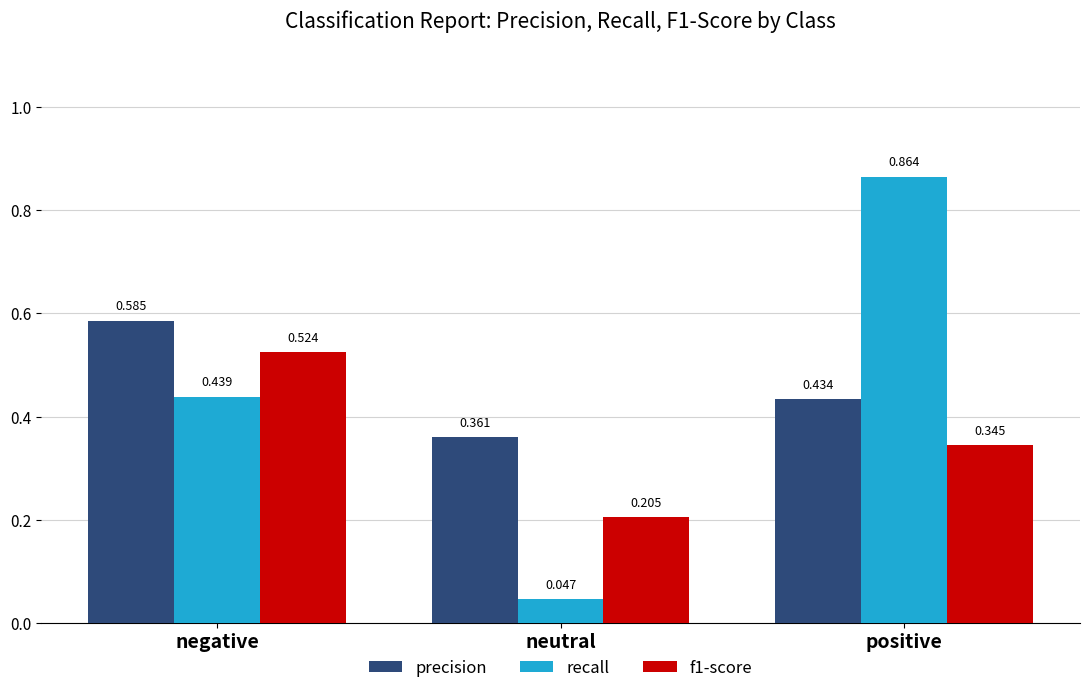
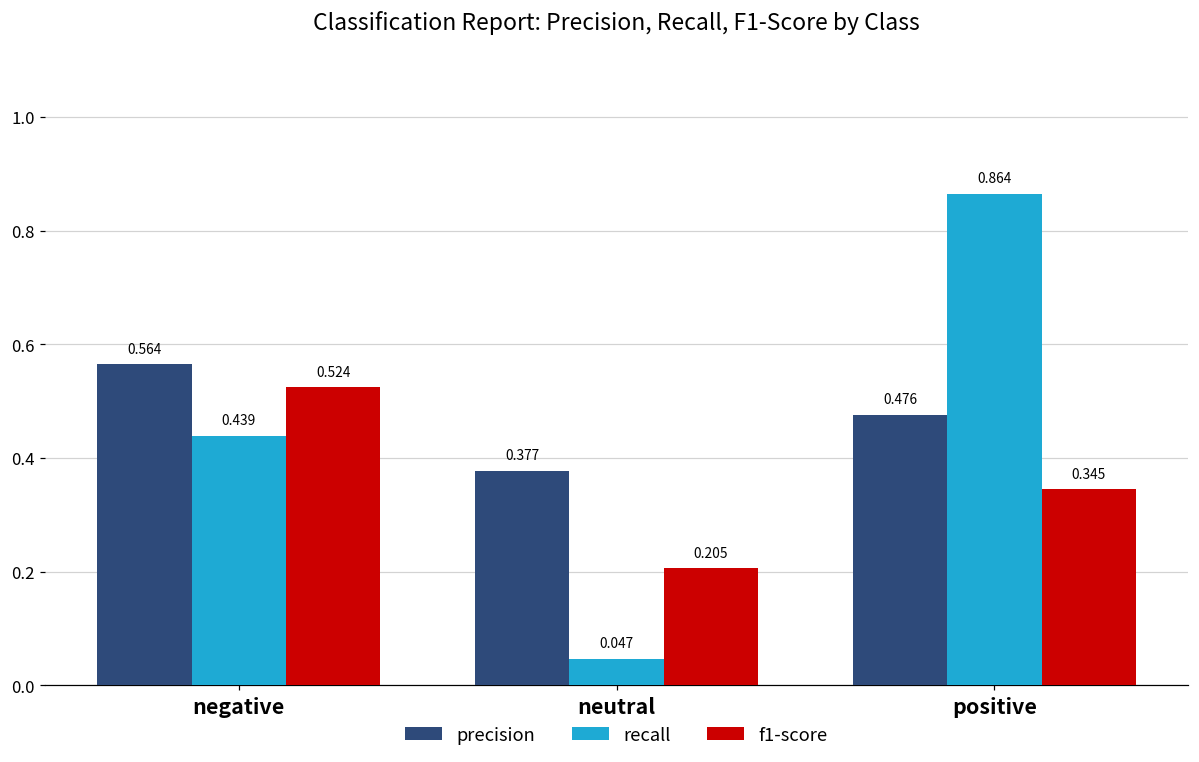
precision, negative: 0.585 -> 0.564
precision, neutral: 0.361 -> 0.377
precision, positive: 0.434 -> 0.476
